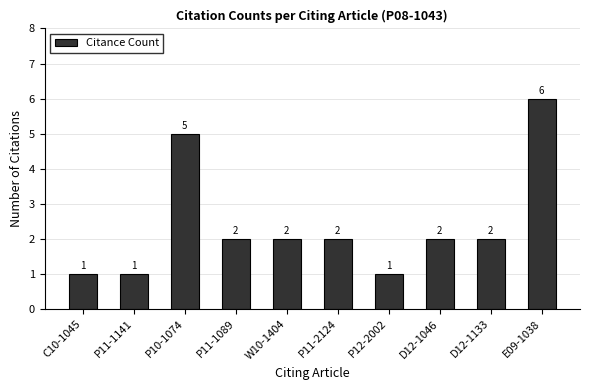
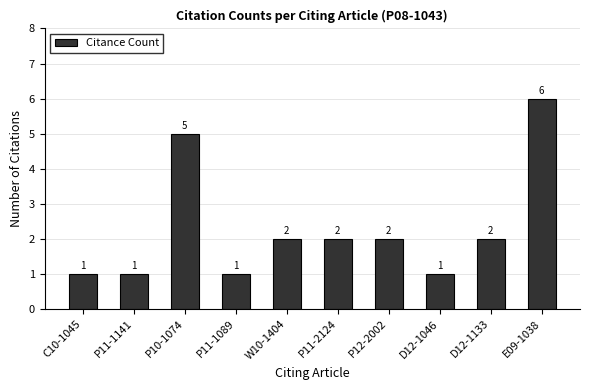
P11-1089: 2 -> 1
P12-2002: 1 -> 2
D12-1046: 2 -> 1
